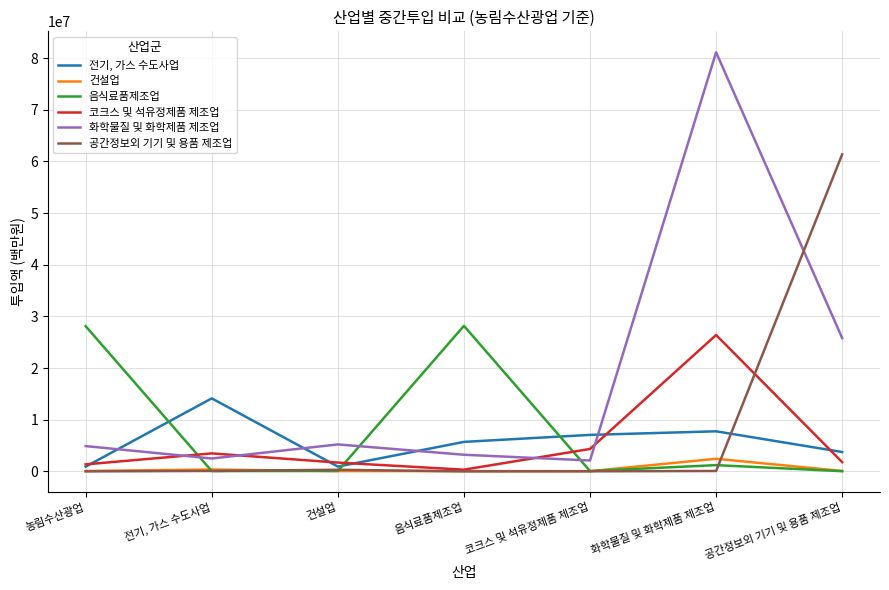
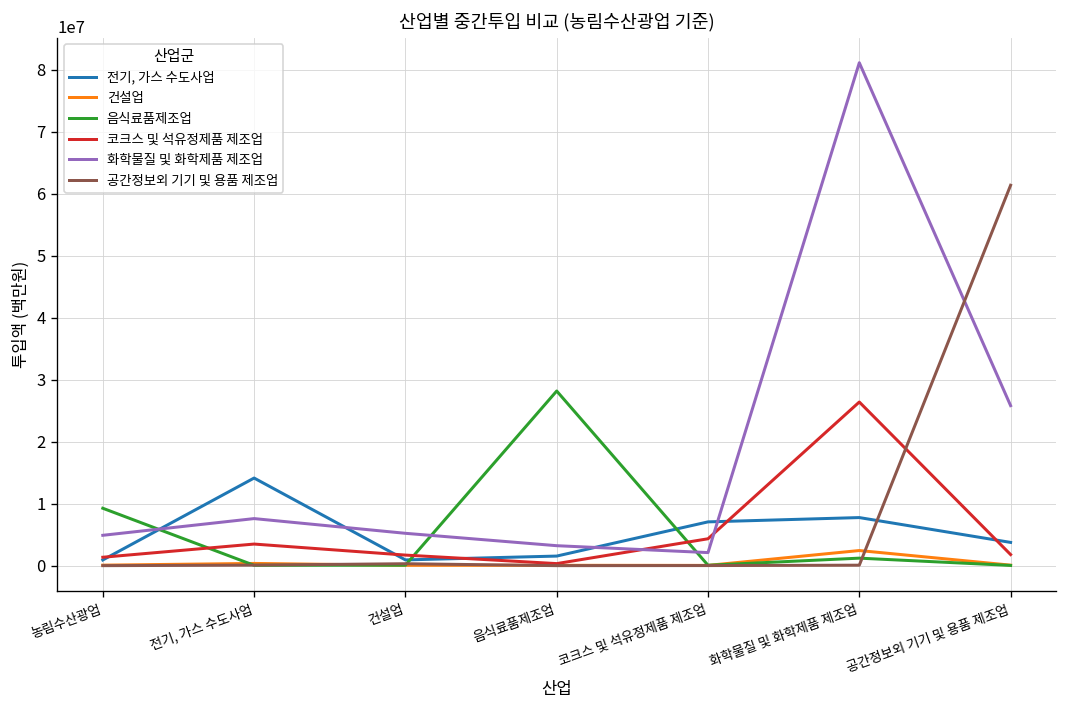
음식료품제조업, 농림수산광업: 28000000 -> 9000000
화학물질 및 화학제품 제조업, 전기, 가스 수도사업: 3000000 -> 8000000
전기, 가스 수도사업, 음식료품제조업: 6000000 -> 2000000
